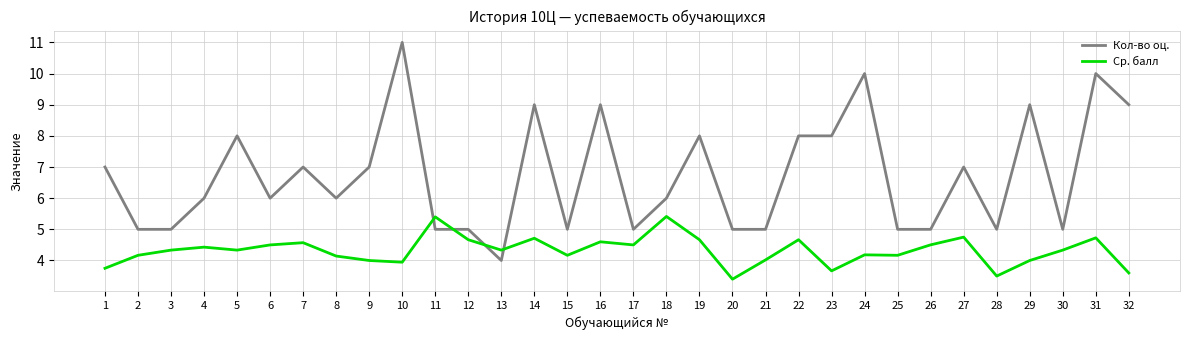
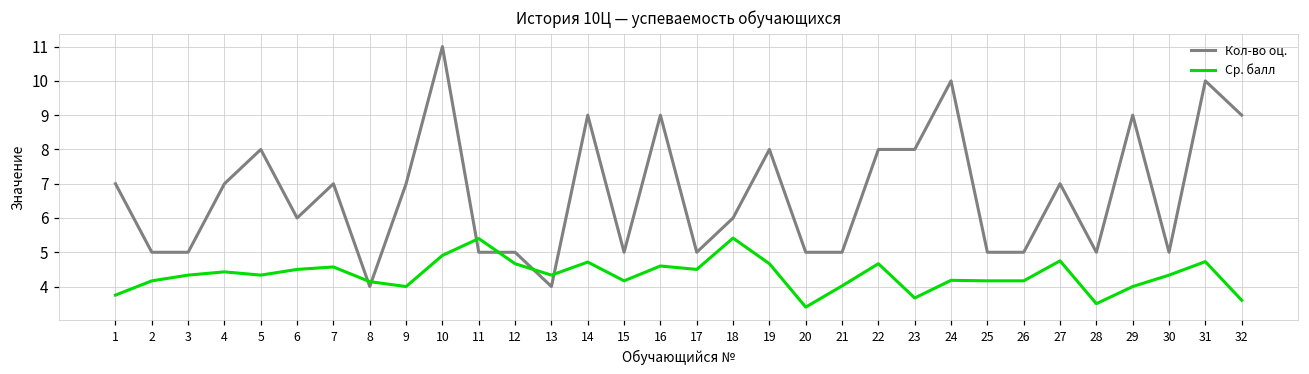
Кол-во оц., 4: 6 -> 7
Кол-во оц., 8: 6 -> 4
Ср. балл, 10: 3.9 -> 4.9
Ср. балл, 26: 4.5 -> 4.2
